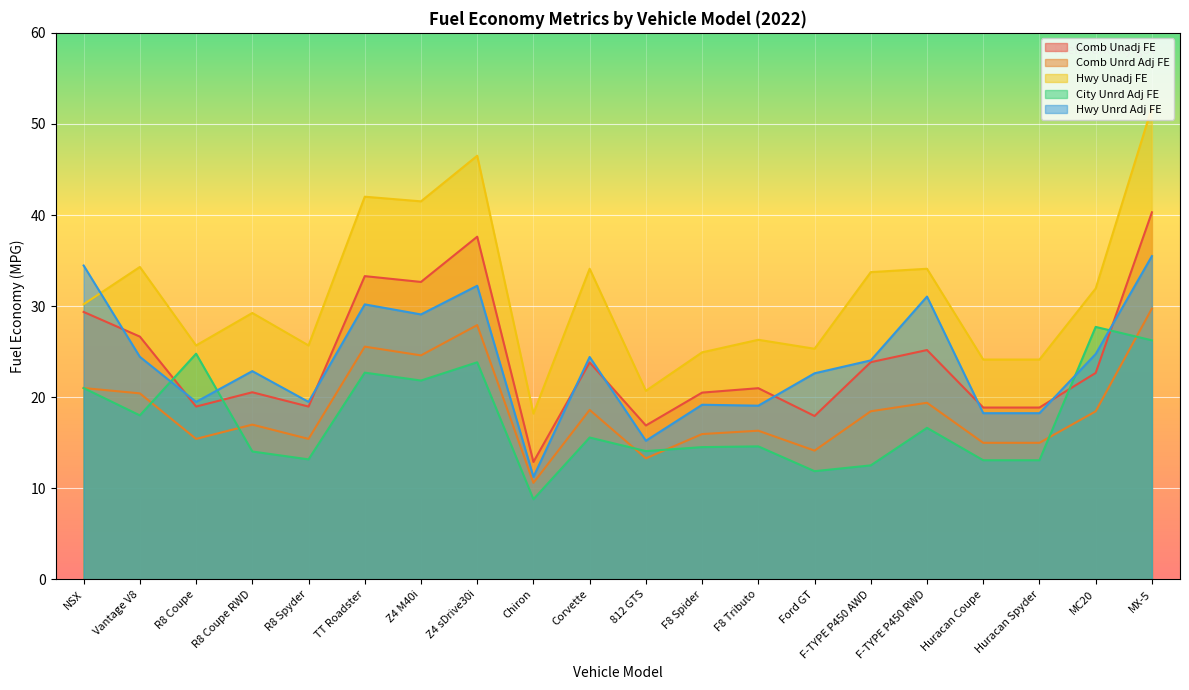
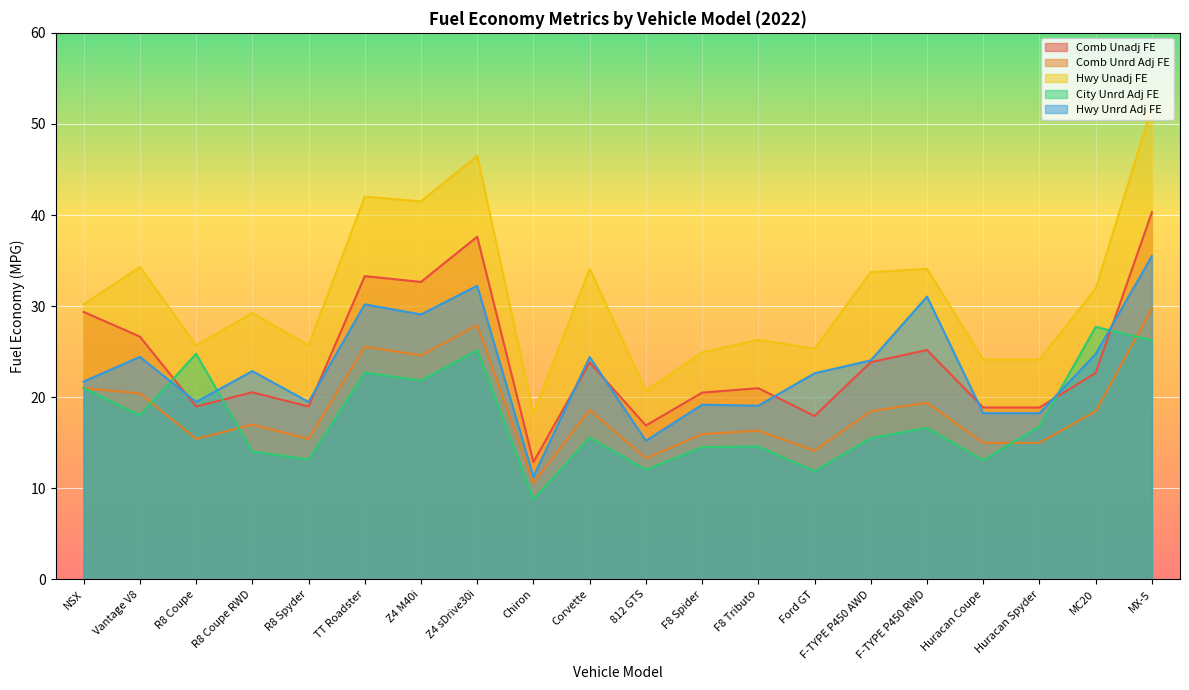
Hwy Unrd Adj FE, NSX: 34 -> 22
City Unrd Adj FE, Z4 sDrive30i: 24 -> 25
City Unrd Adj FE, 812 GTS: 14 -> 12
City Unrd Adj FE, F-TYPE P450 AWD: 13 -> 16
City Unrd Adj FE, Huracan Spyder: 13 -> 17
